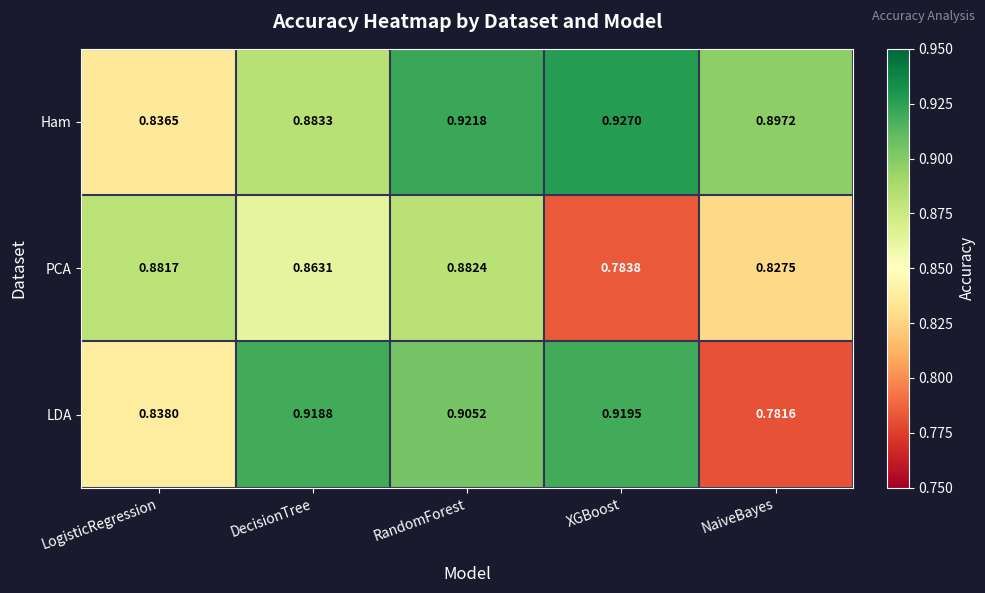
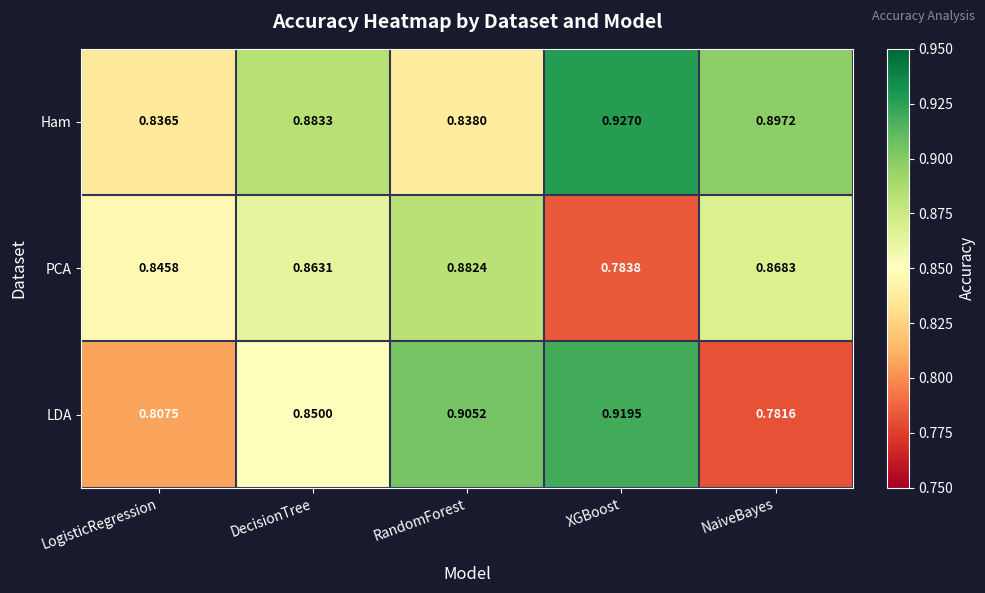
Ham, RandomForest: 0.9218 -> 0.8380
PCA, LogisticRegression: 0.8817 -> 0.8458
PCA, NaiveBayes: 0.8275 -> 0.8683
LDA, LogisticRegression: 0.8380 -> 0.8075
LDA, DecisionTree: 0.9188 -> 0.8500
